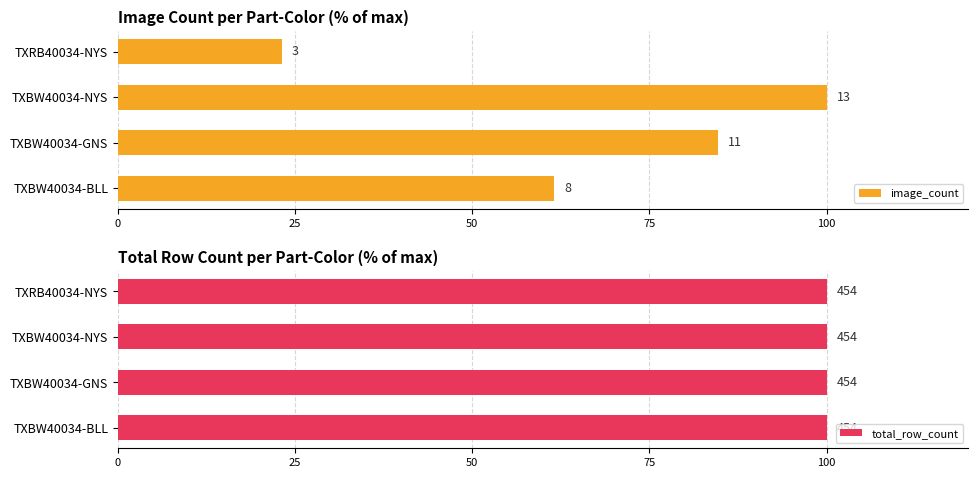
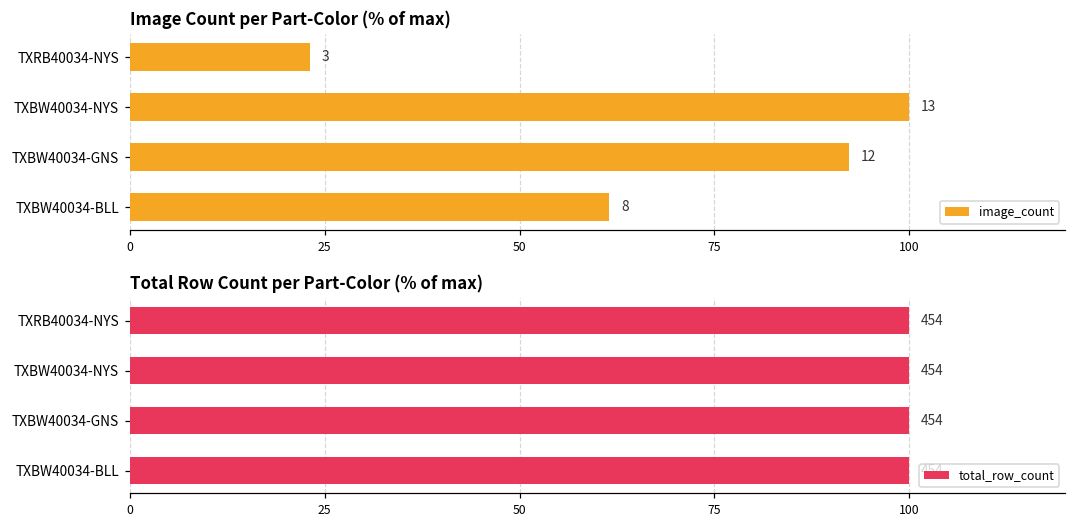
Image Count per Part-Color (% of max), TXBW40034-GNS: 11 -> 12
